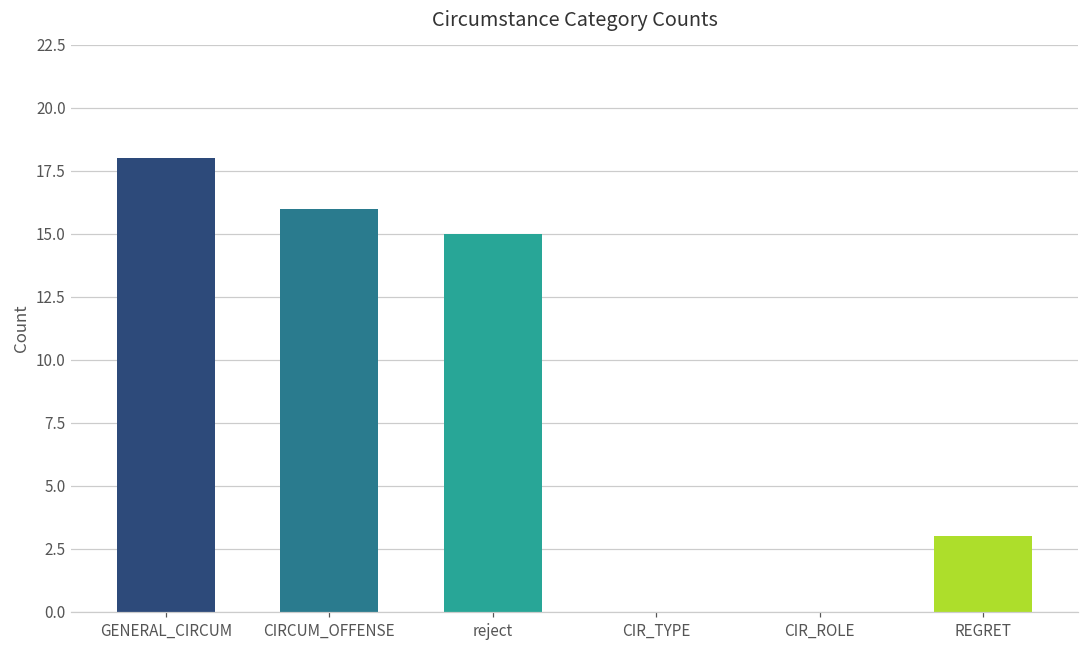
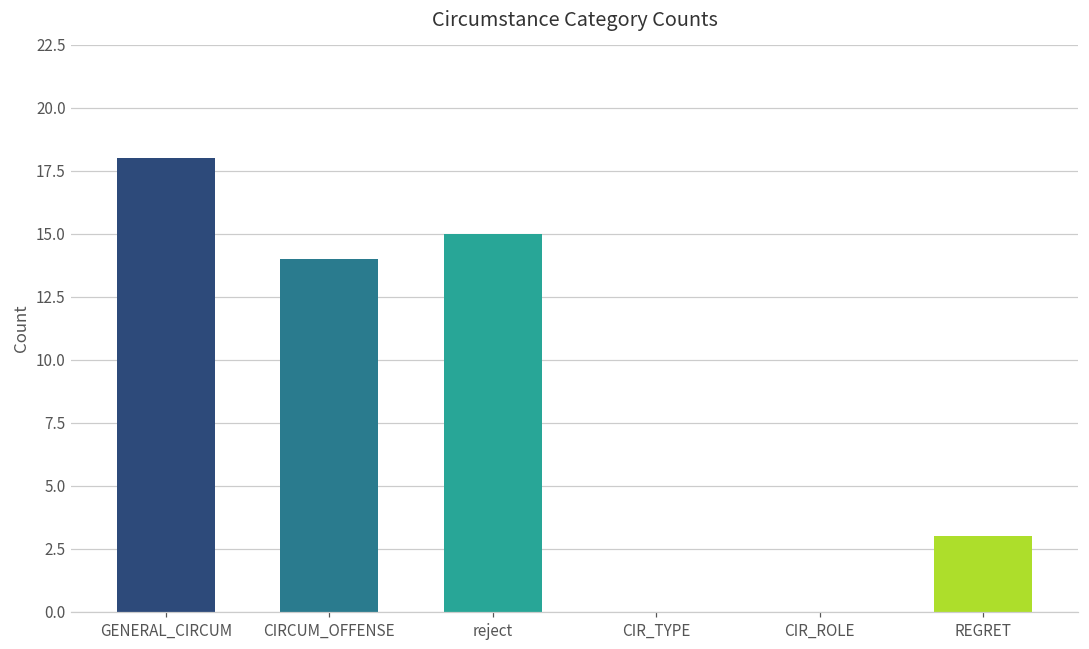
CIRCUM_OFFENSE: 16 -> 14
